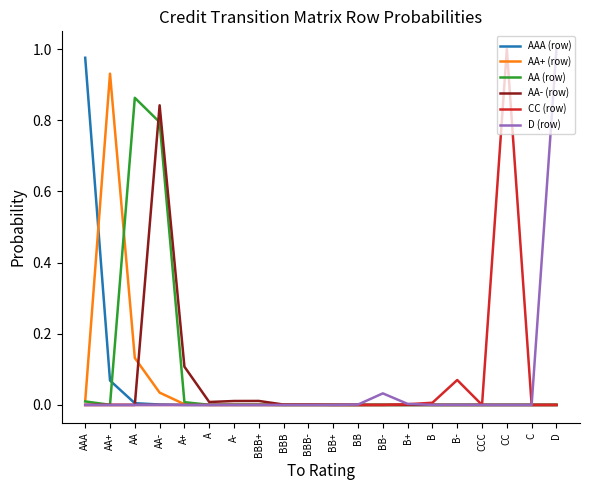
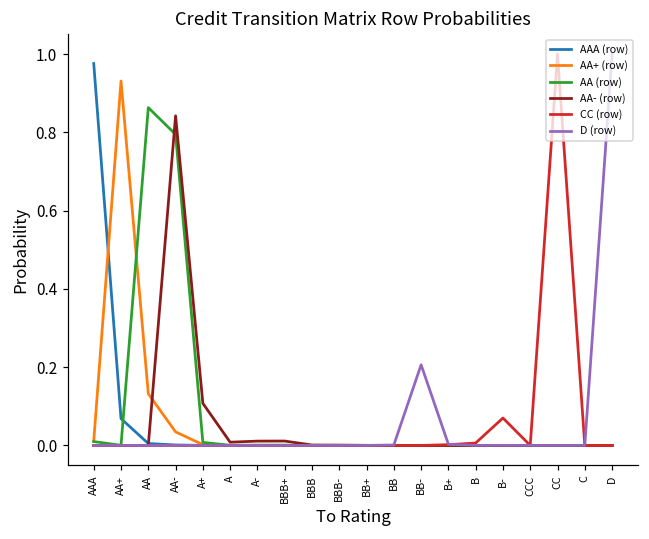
D (row), BB-: 0.03 -> 0.21
